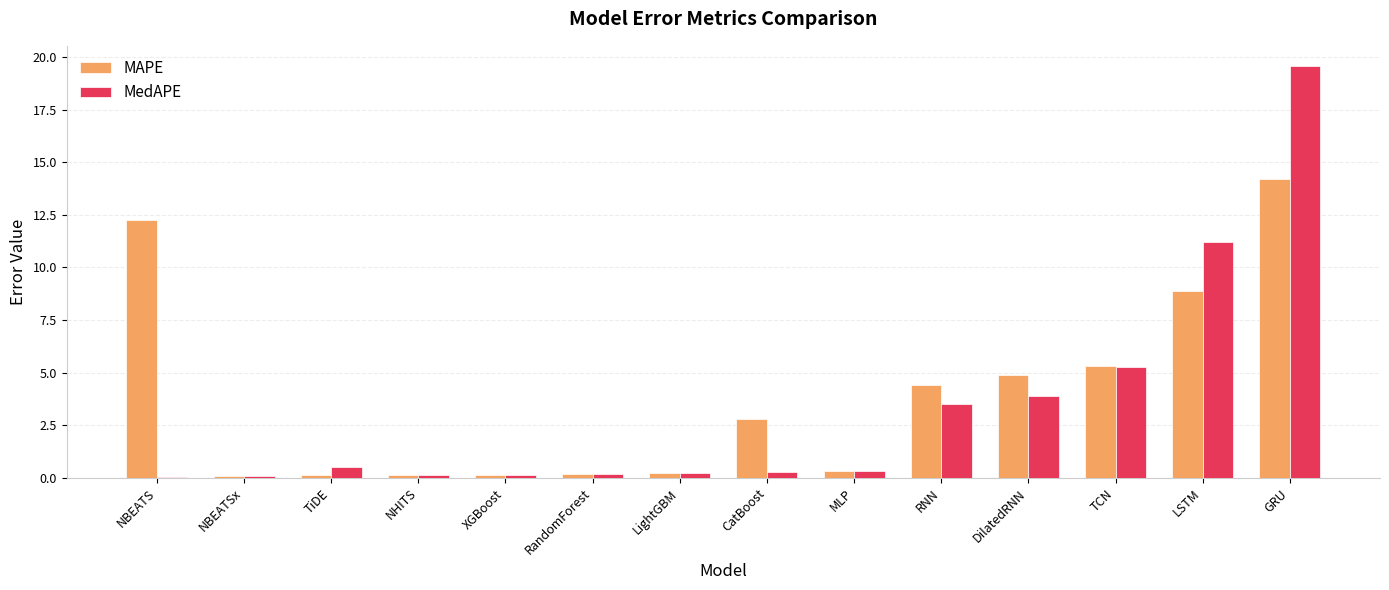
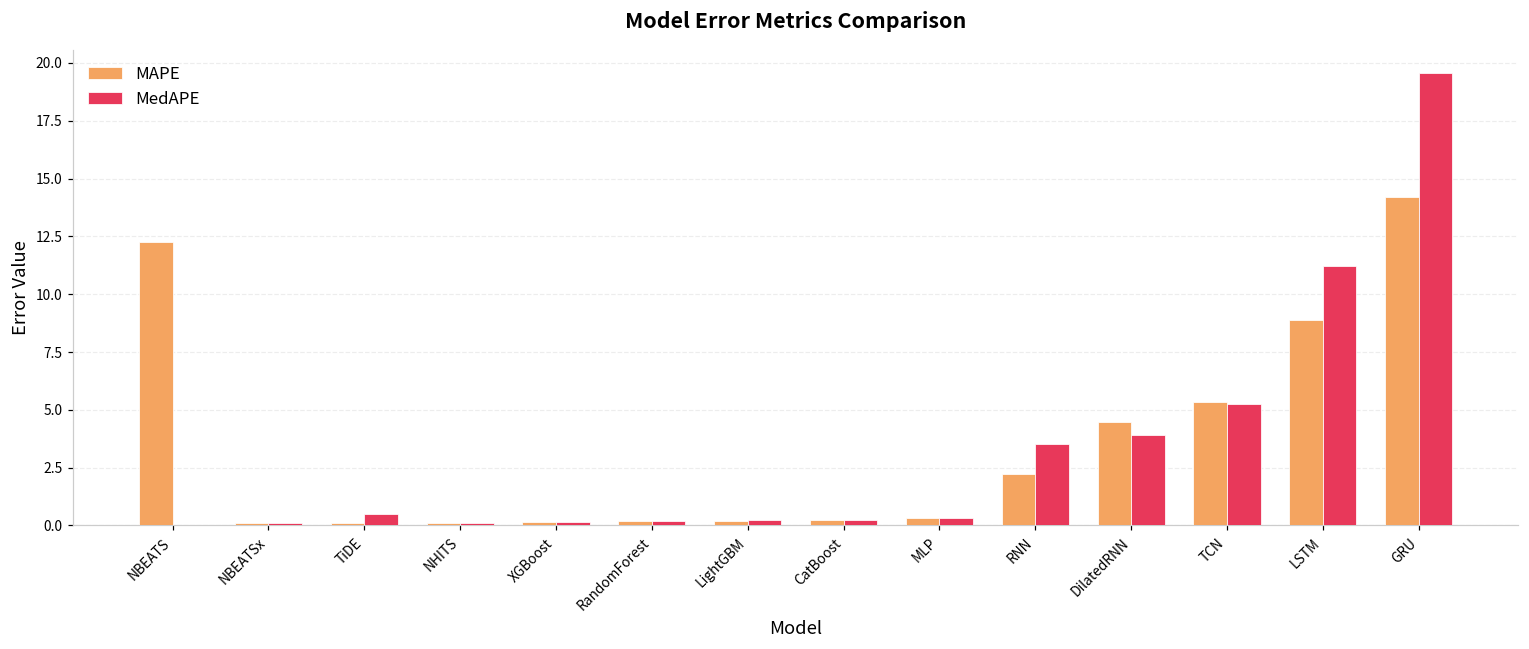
MAPE, CatBoost: 2.8 -> 0.2
MAPE, RNN: 4.4 -> 2.2
MAPE, DilatedRNN: 4.9 -> 4.5
